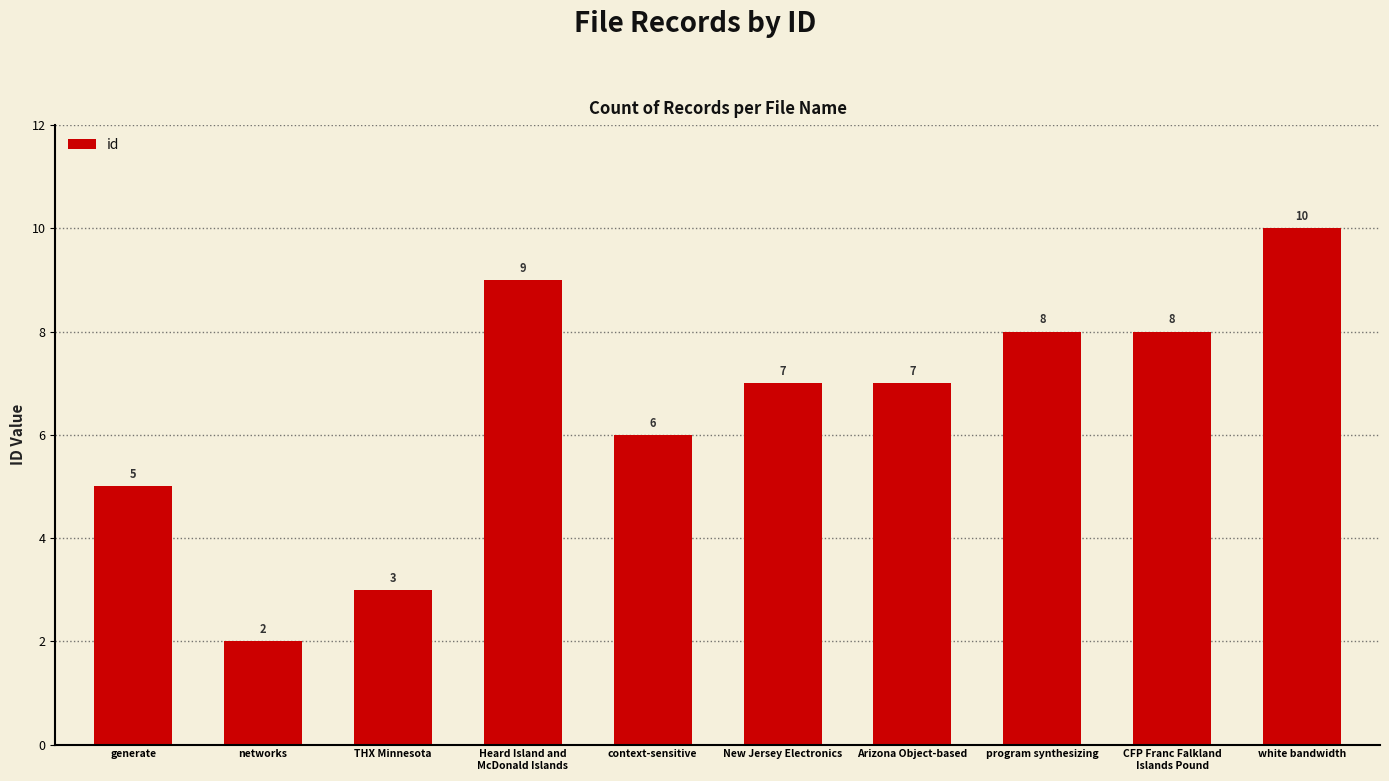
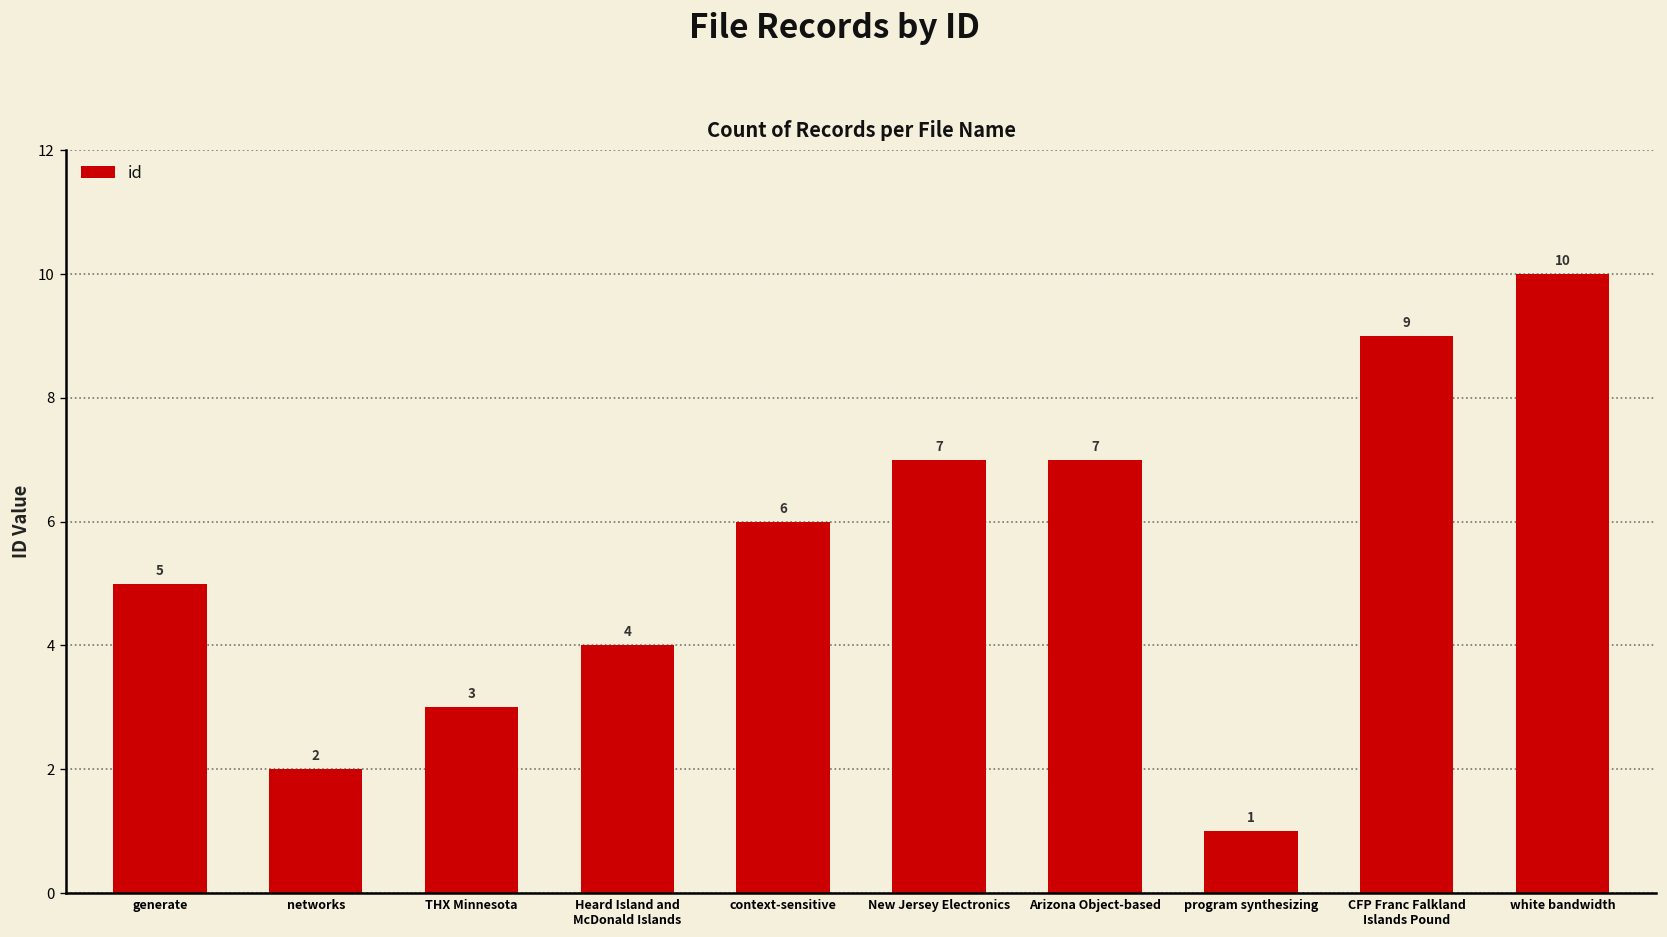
Heard Island and McDonald Islands: 9 -> 4
program synthesizing: 8 -> 1
CFP Franc Falkland Islands Pound: 8 -> 9
